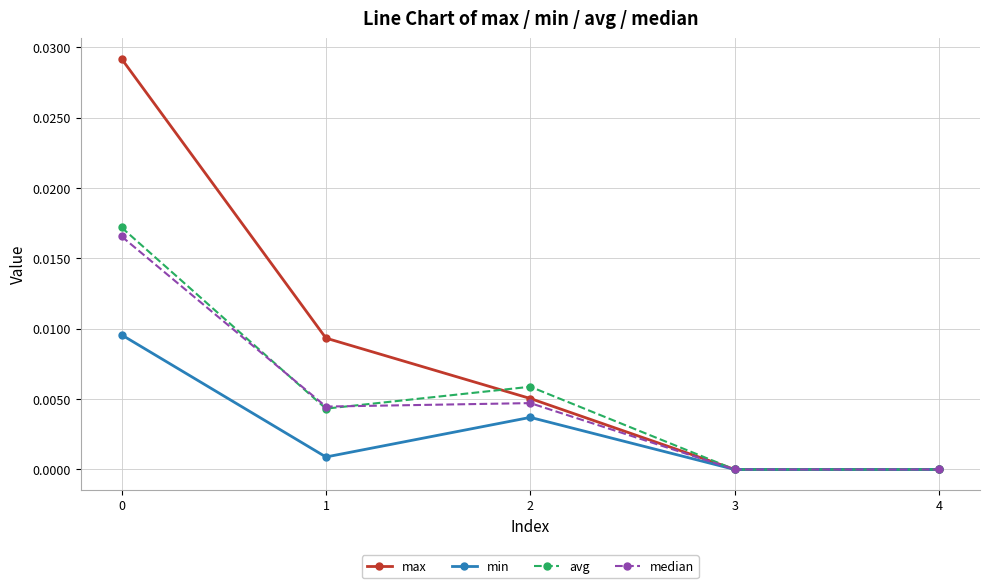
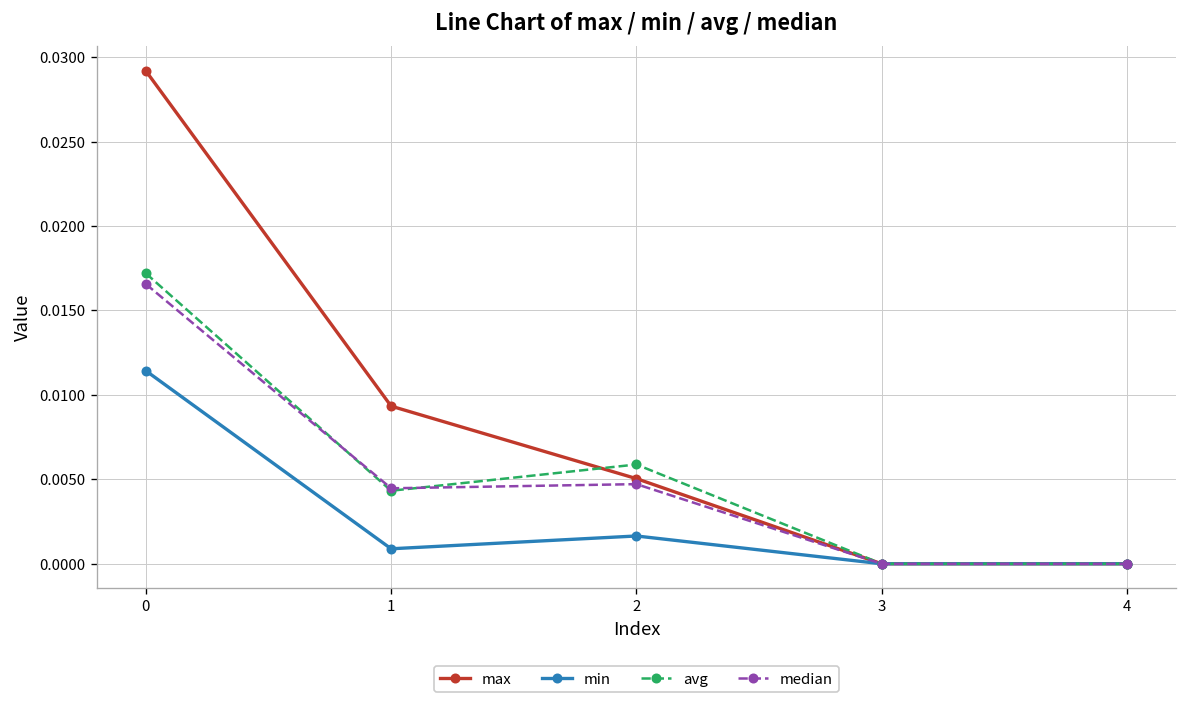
min, 0: 0.0096 -> 0.0114
min, 2: 0.0037 -> 0.0016
